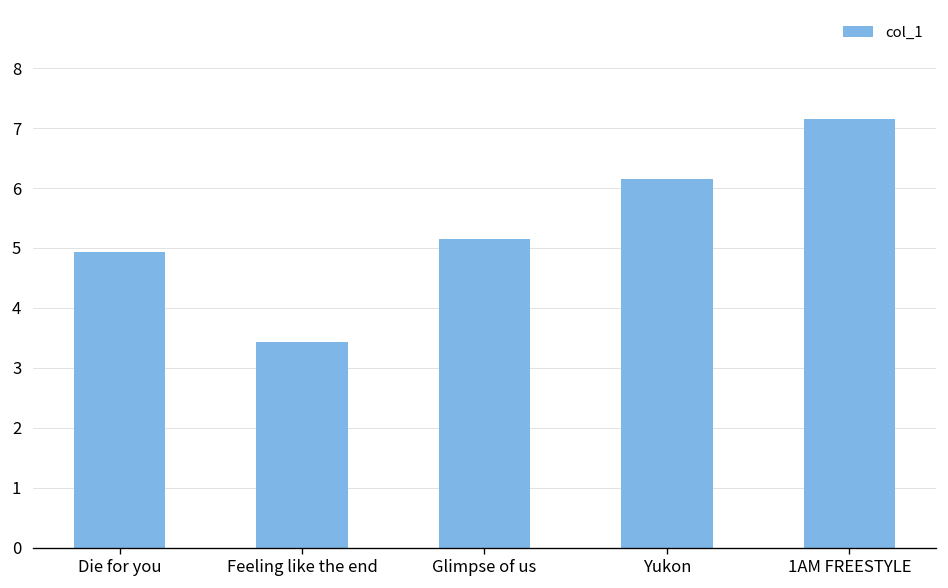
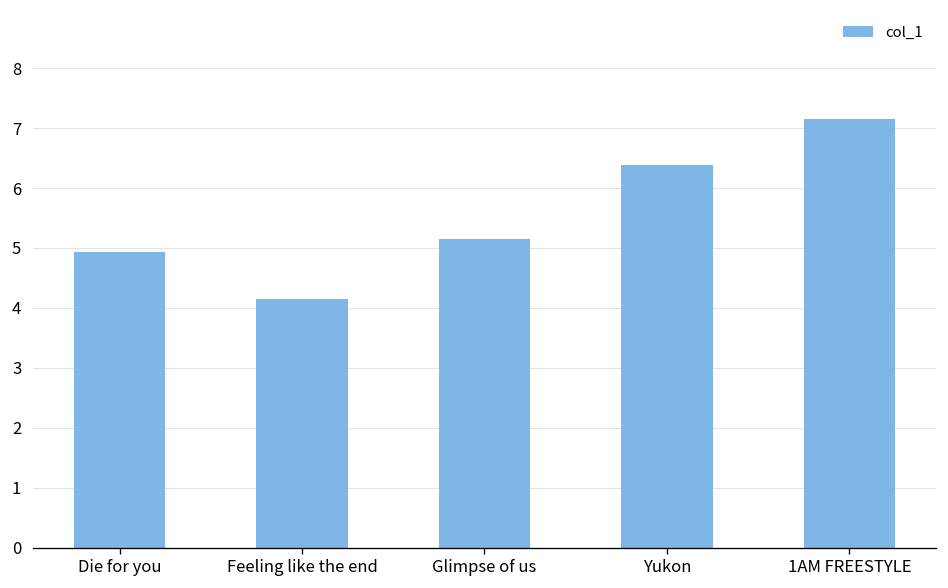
Feeling like the end: 3.4 -> 4.2
Yukon: 6.2 -> 6.4
